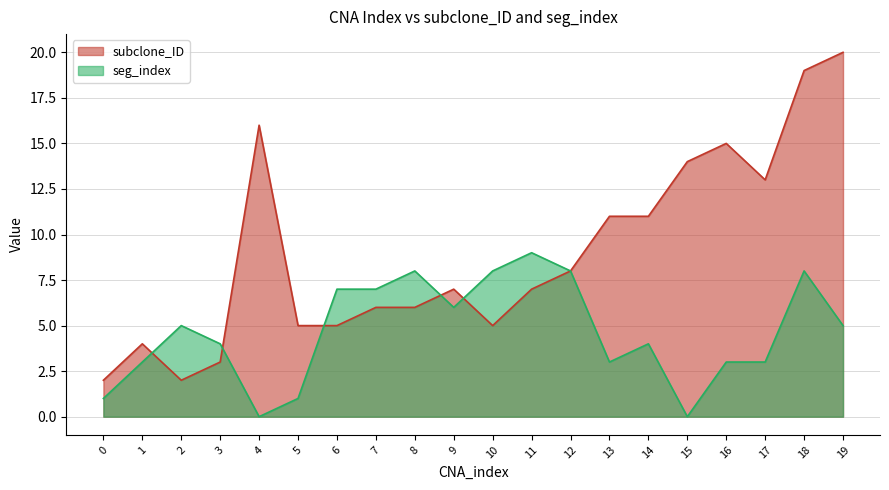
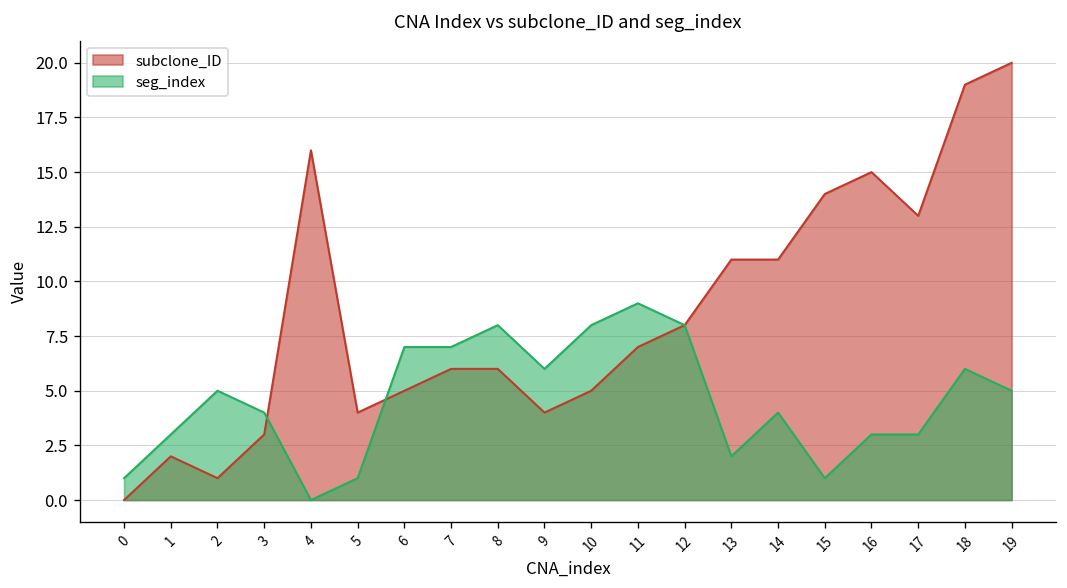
subclone_ID, 0: 2 -> 0
subclone_ID, 1: 4 -> 2
subclone_ID, 2: 2 -> 1
subclone_ID, 5: 5 -> 4
subclone_ID, 9: 7 -> 4
seg_index, 13: 3 -> 2
seg_index, 15: 0 -> 1
seg_index, 18: 8 -> 6
